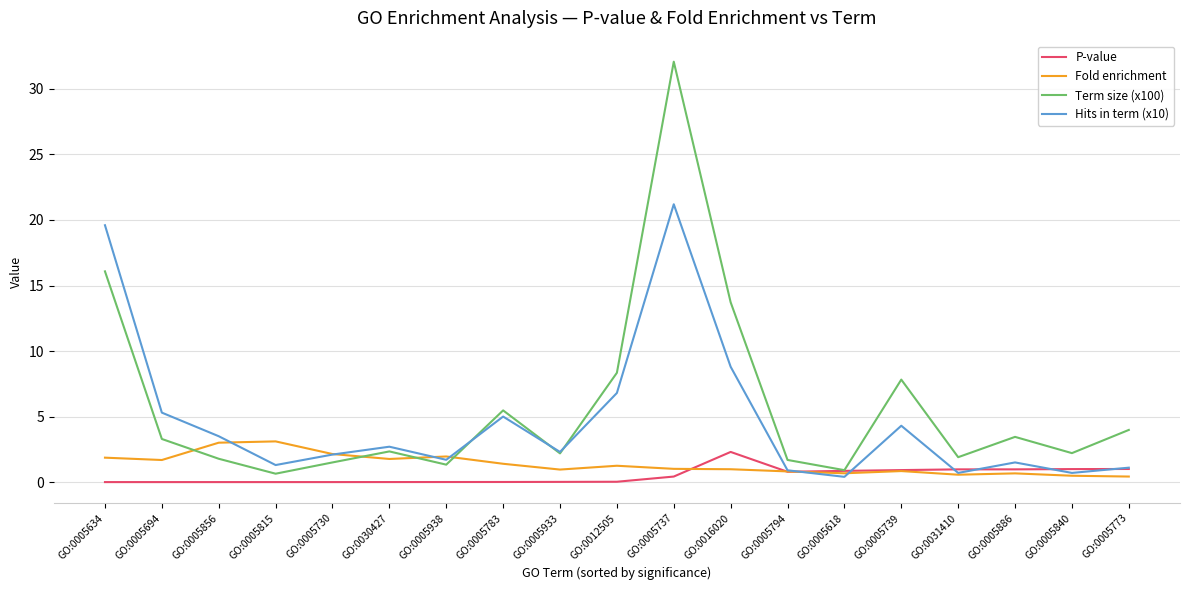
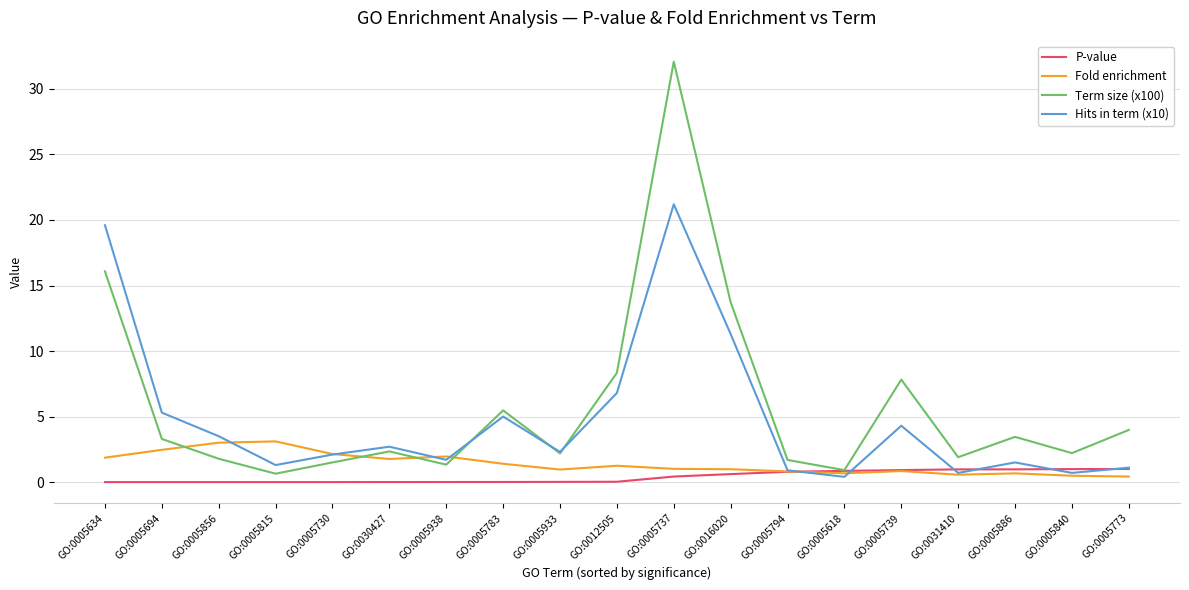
Fold enrichment, GO:0005694: 1.7 -> 2.5
P-value, GO:0016020: 2.3 -> 0.6
Hits in term (x10), GO:0016020: 8.8 -> 11.3
